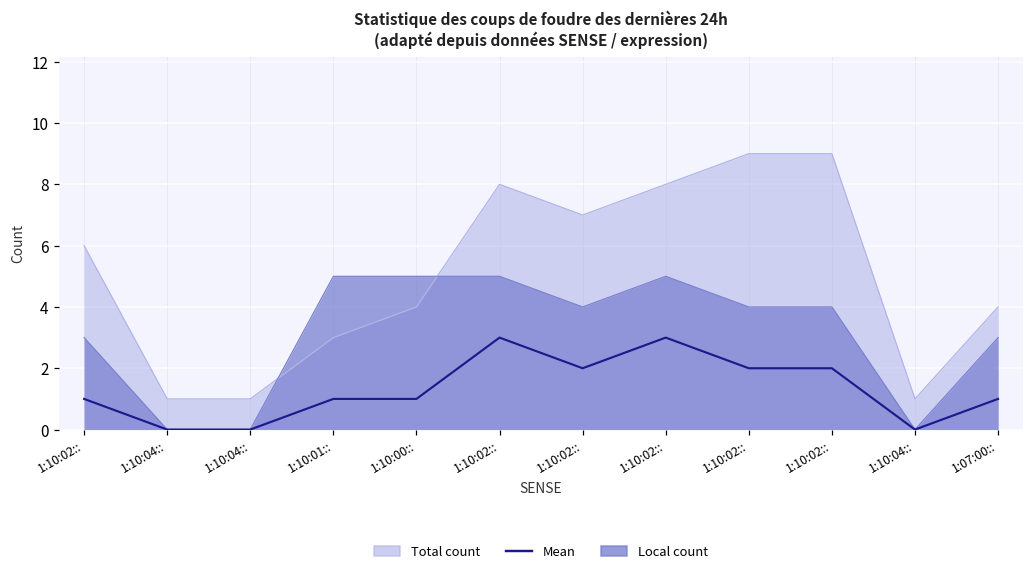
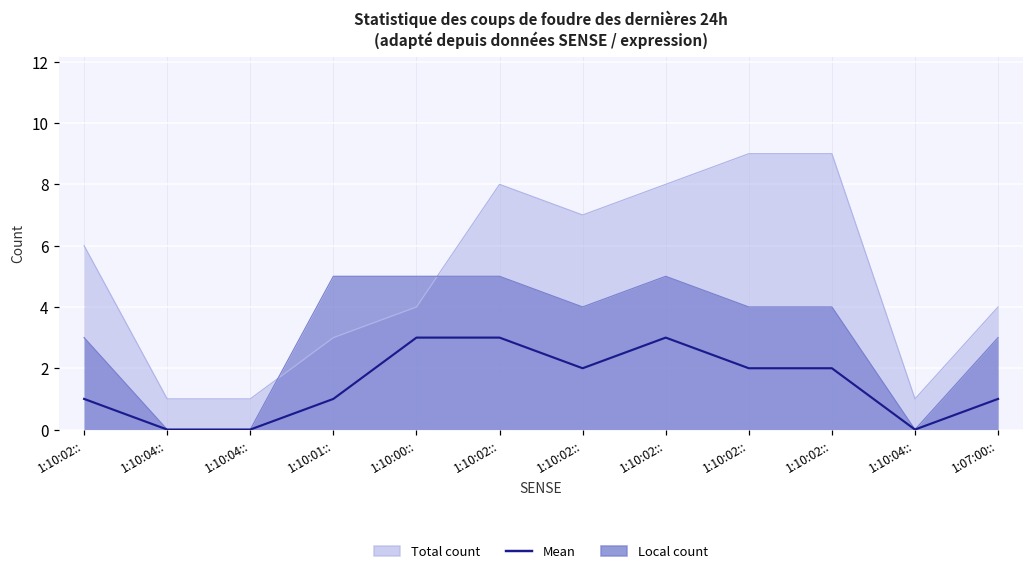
Mean, 1:10:00::: 1 -> 3
